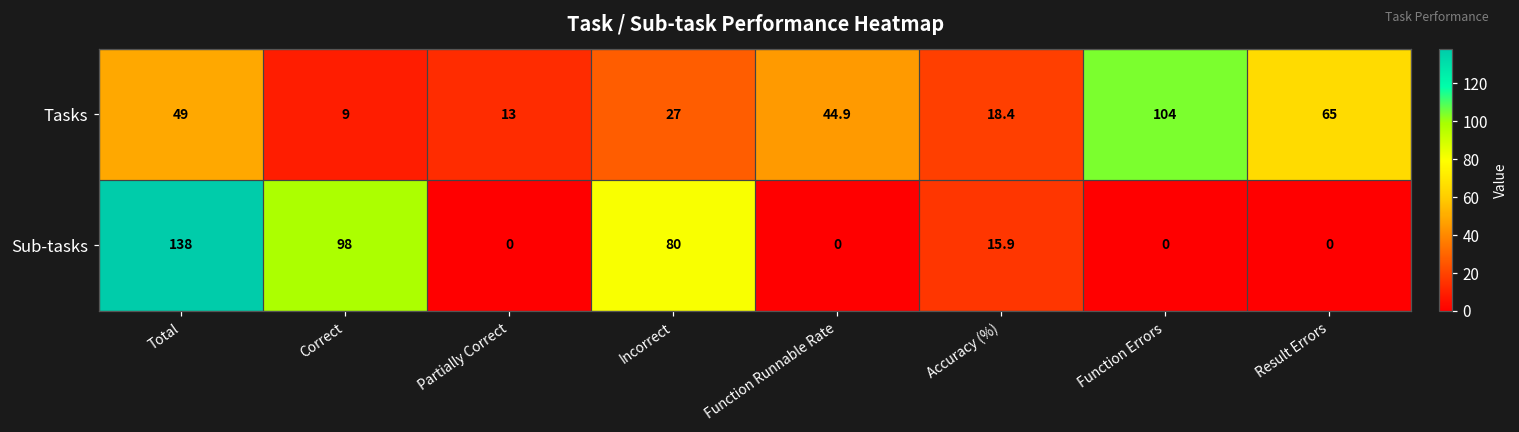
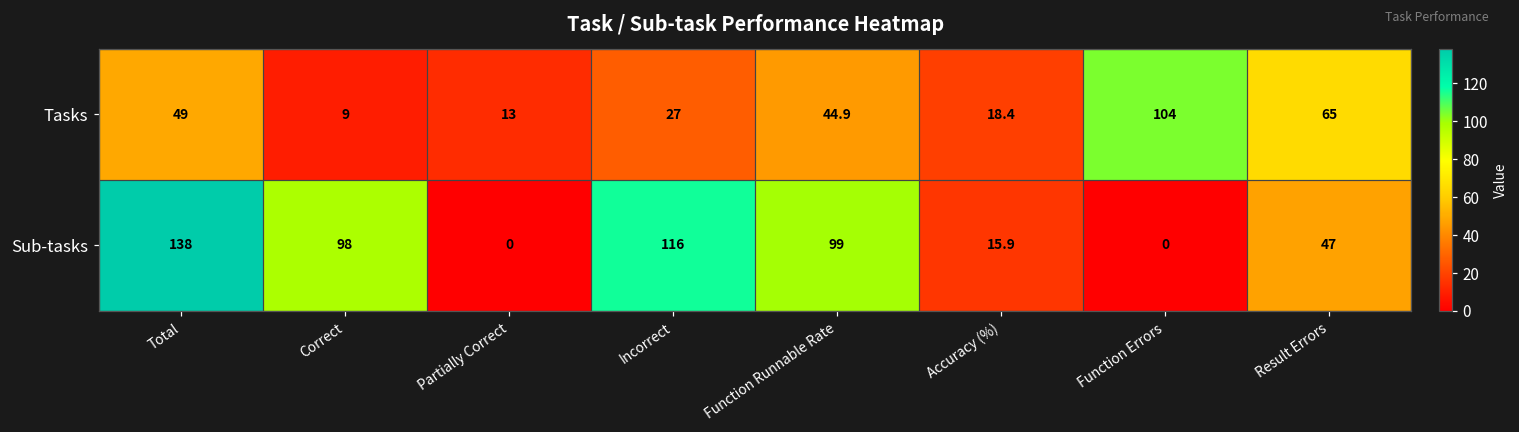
Sub-tasks, Incorrect: 80 -> 116
Sub-tasks, Function Runnable Rate: 0 -> 99
Sub-tasks, Result Errors: 0 -> 47
